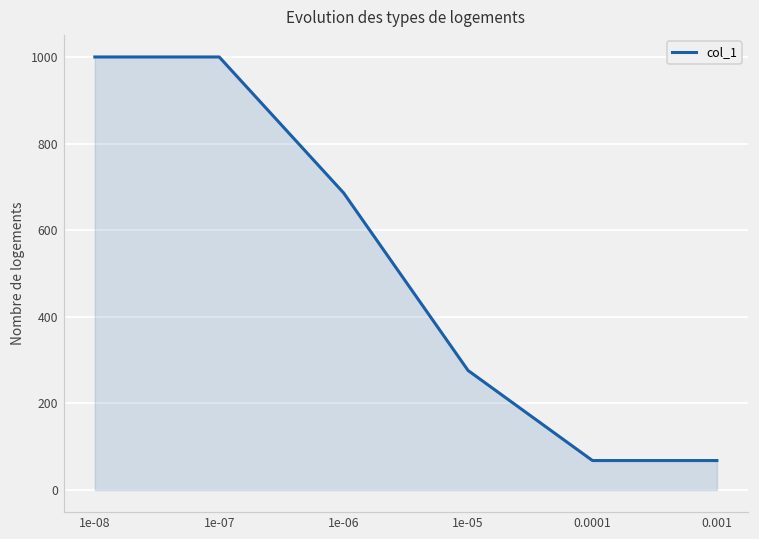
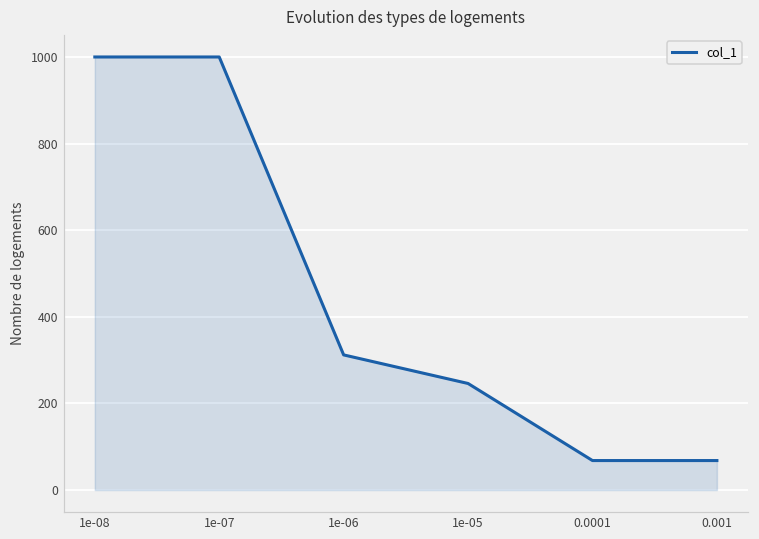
1e-06: 690 -> 310
1e-05: 280 -> 250
